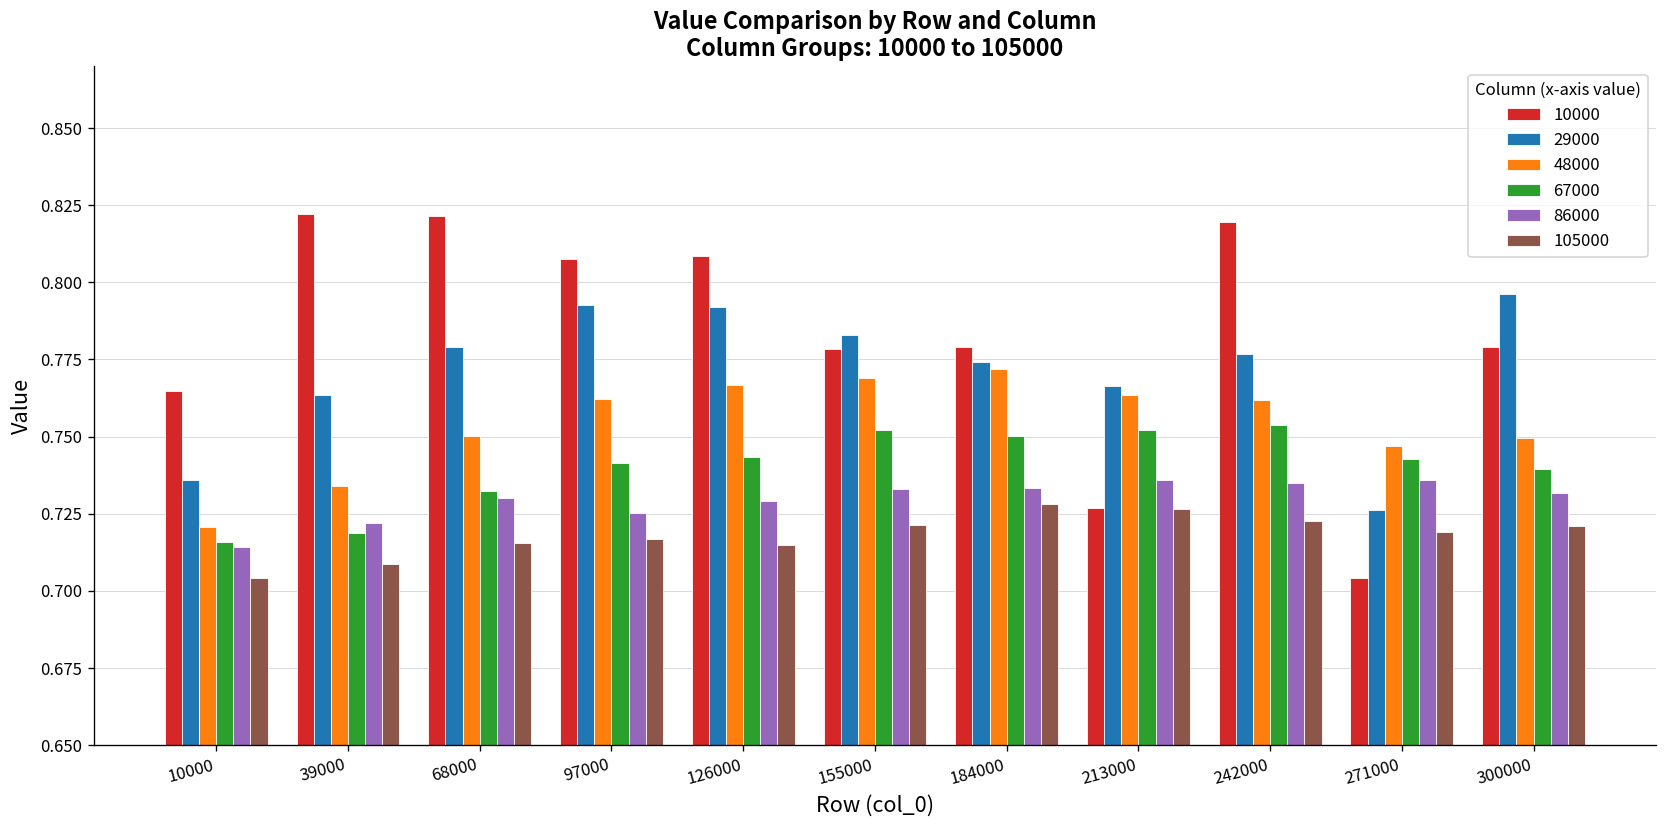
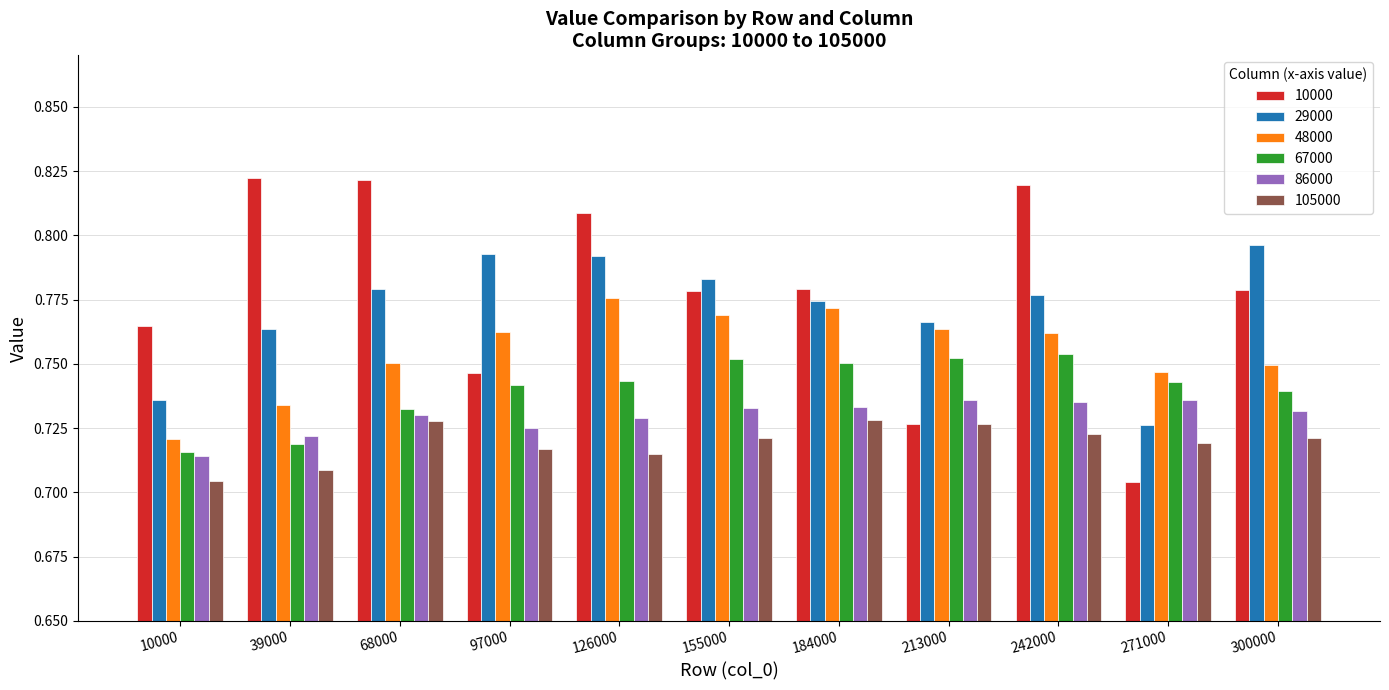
105000, 68000: 0.715 -> 0.728
10000, 97000: 0.808 -> 0.747
48000, 126000: 0.767 -> 0.776
